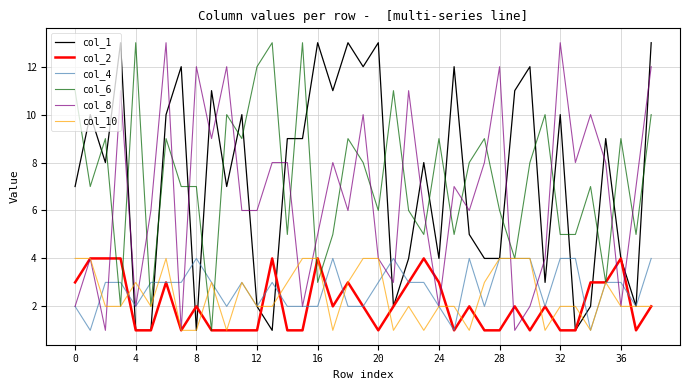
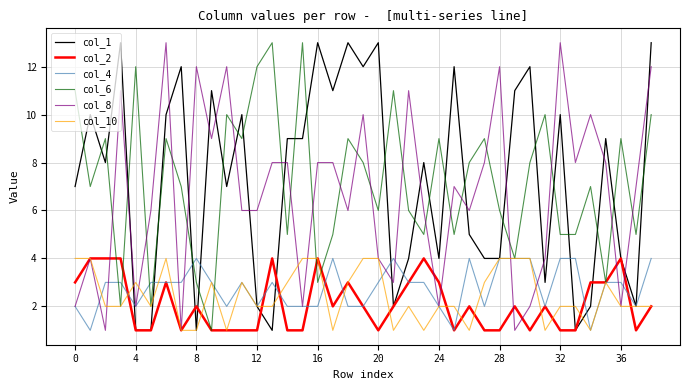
col_6, 4: 13 -> 12
col_6, 8: 7 -> 3
col_8, 16: 5 -> 8
